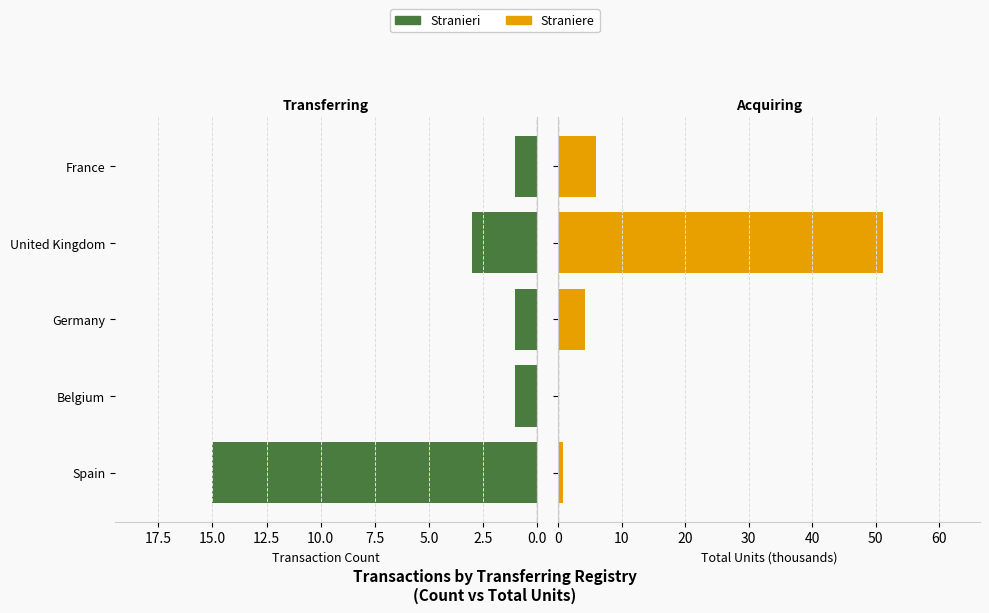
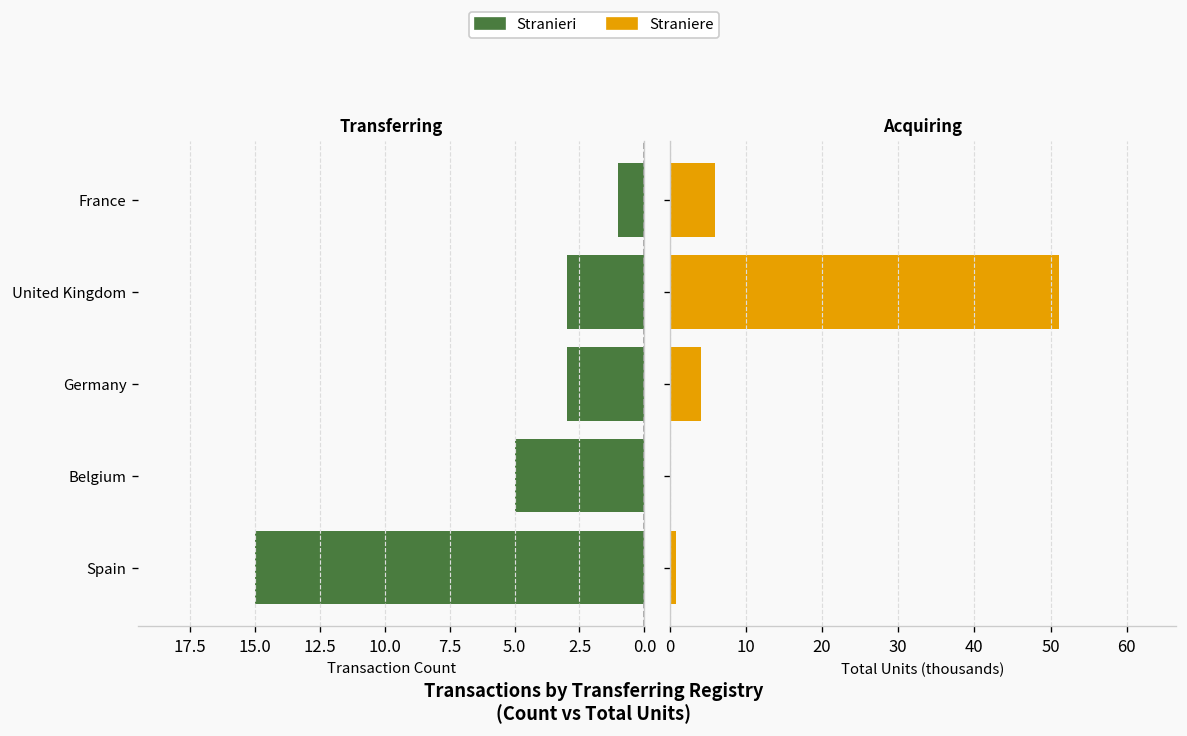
Transferring, Germany: 1 -> 3
Transferring, Belgium: 1 -> 5
